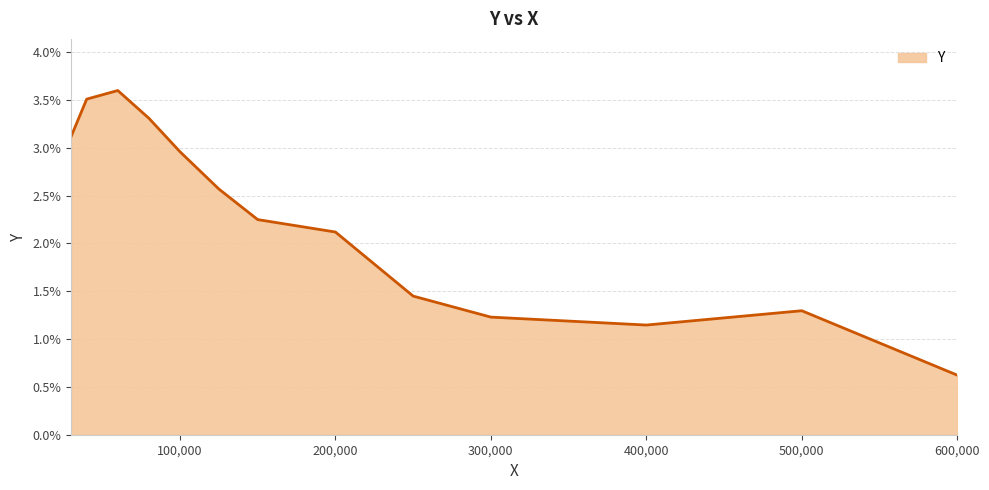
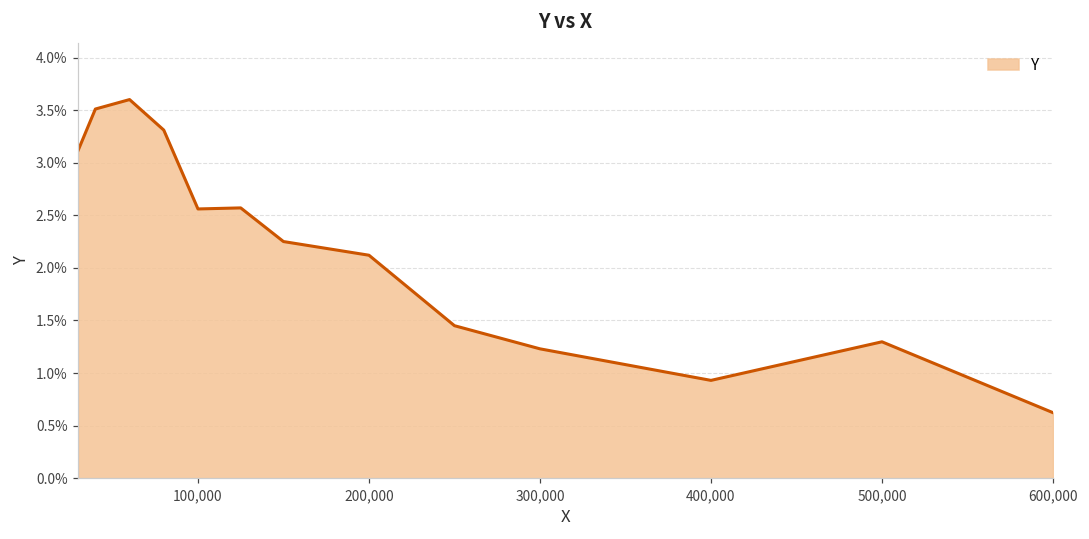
100,000: 3.0% -> 2.6%
400,000: 1.1% -> 0.9%
